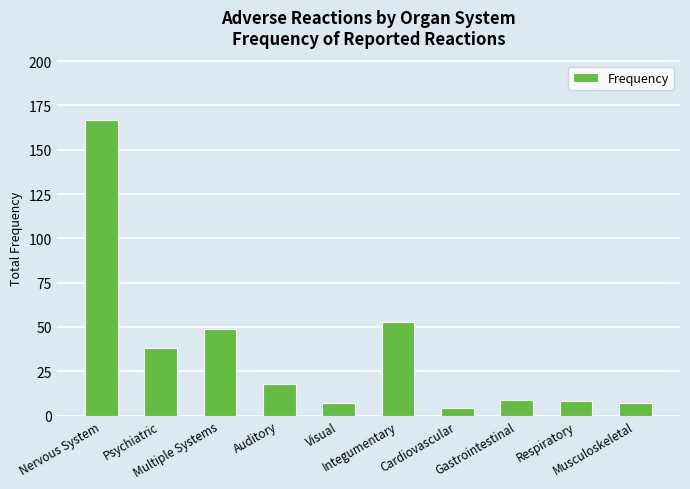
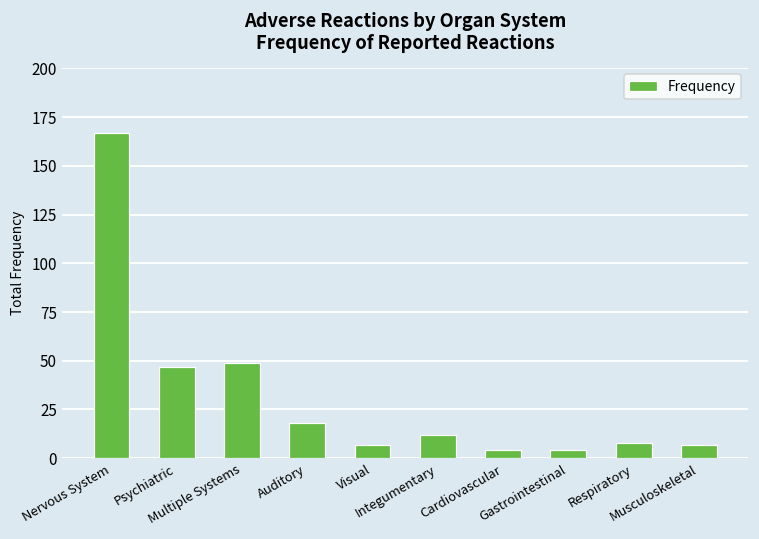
Psychiatric: 38 -> 47
Integumentary: 53 -> 12
Gastrointestinal: 9 -> 4
